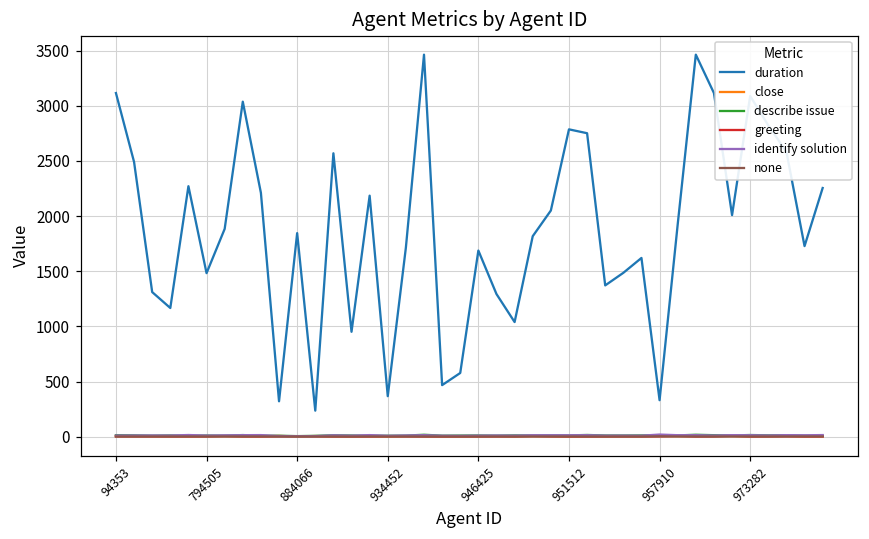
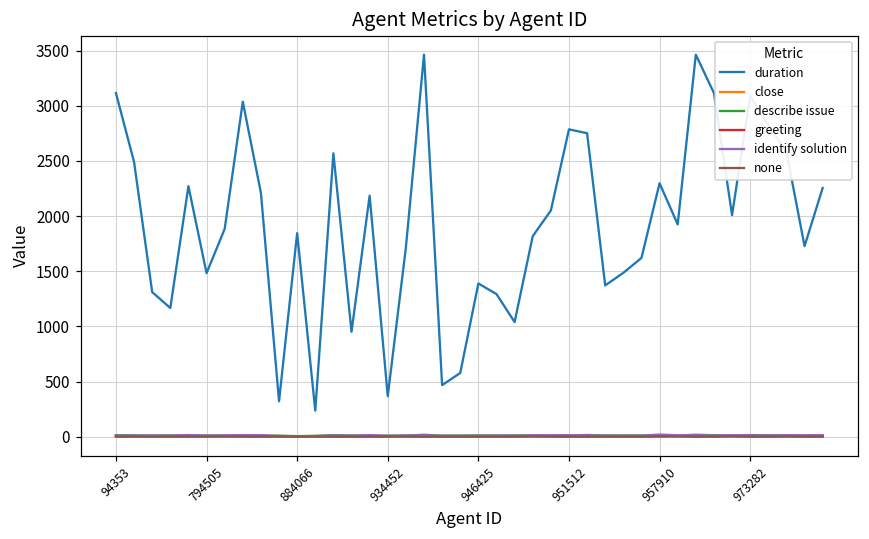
duration, 946425: 1690 -> 1390
duration, 957910: 330 -> 2300
